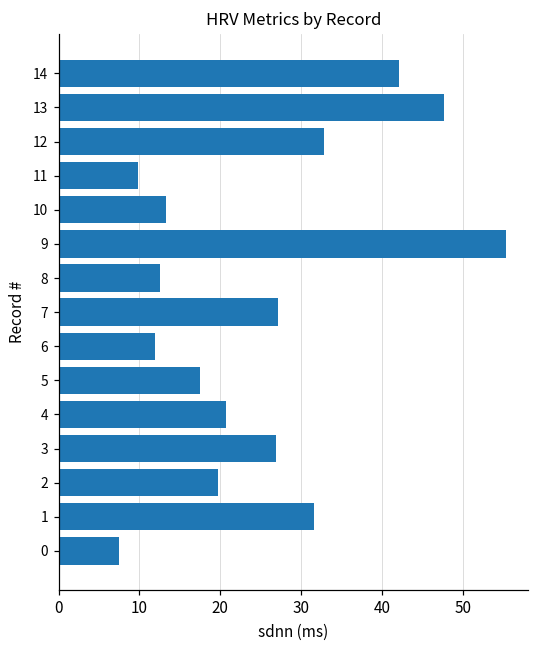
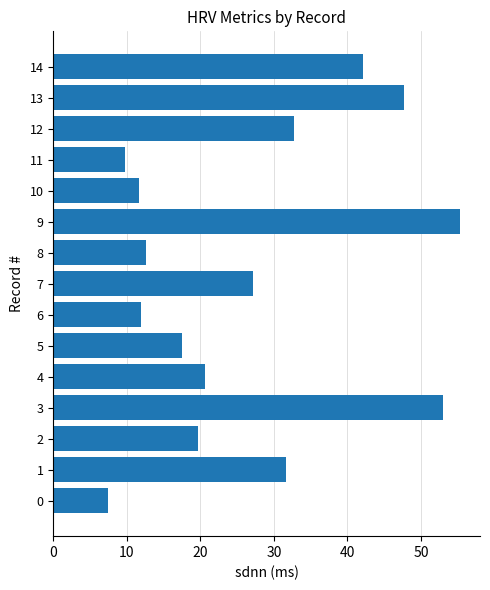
10: 13 -> 12
3: 27 -> 53
